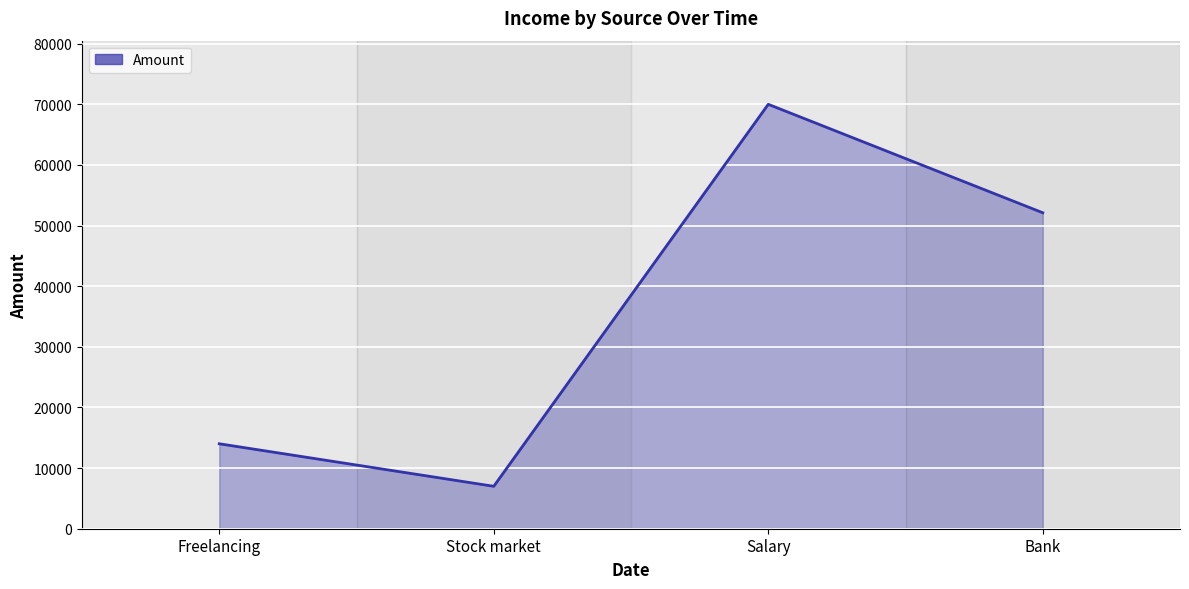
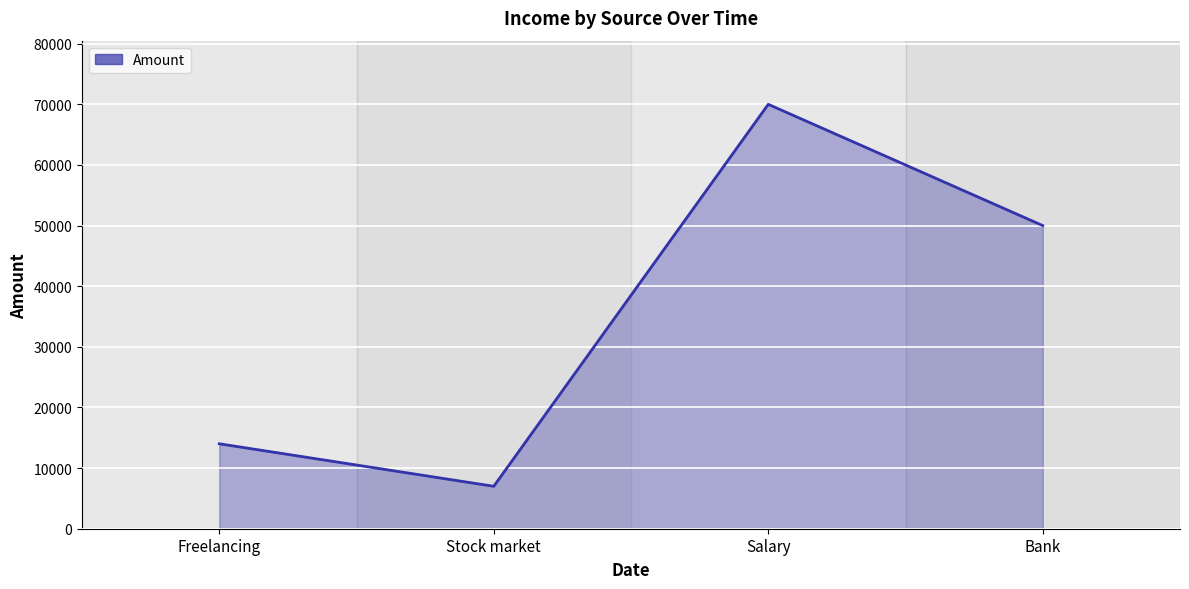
Bank: 52000 -> 50000
